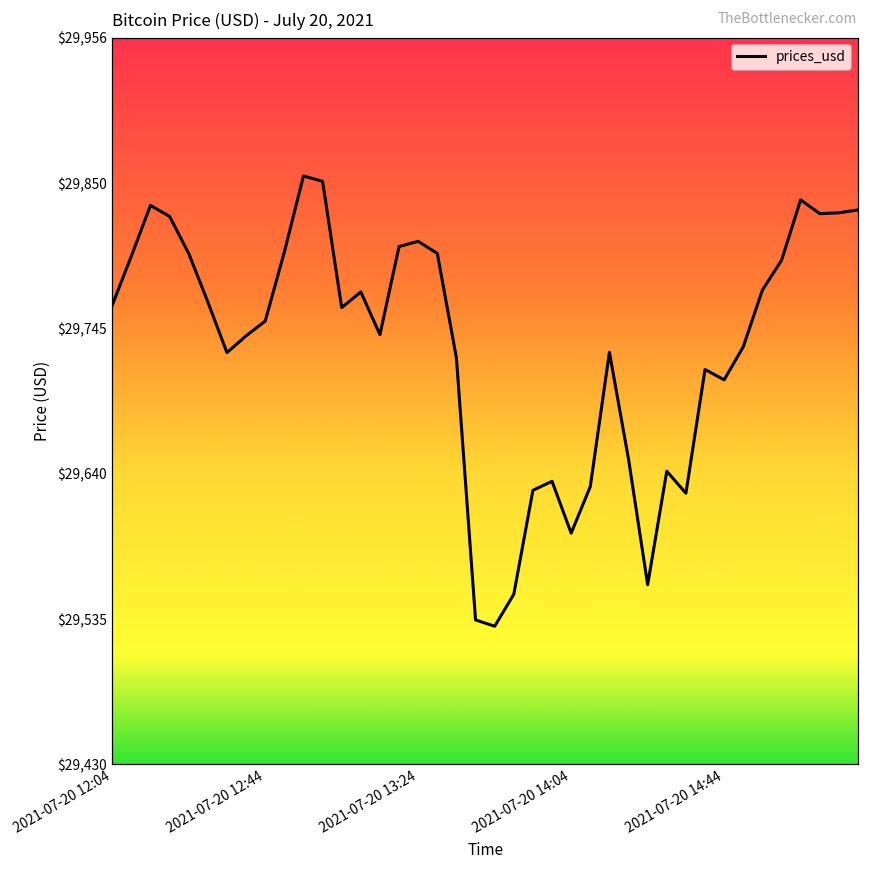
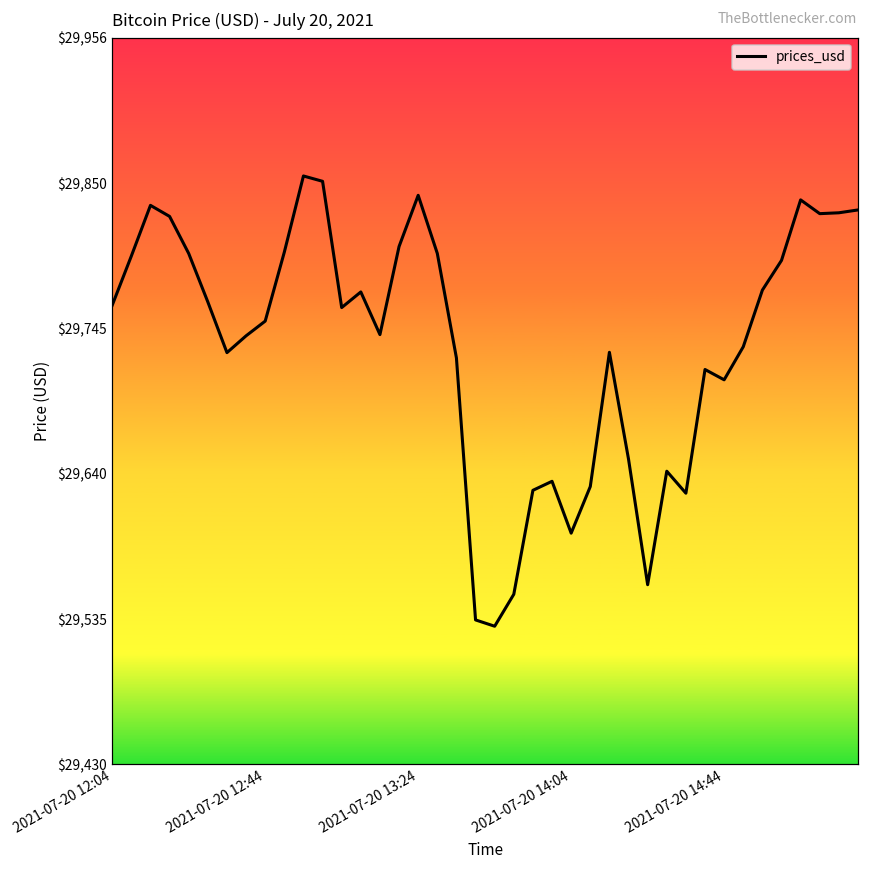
2021-07-20 13:24: $29,808 -> $29,842
